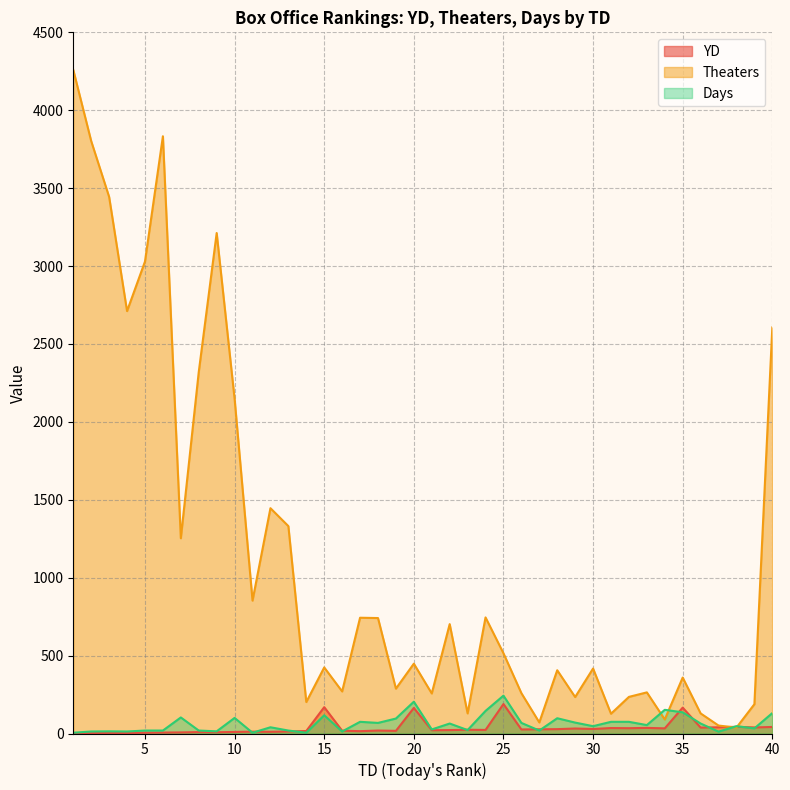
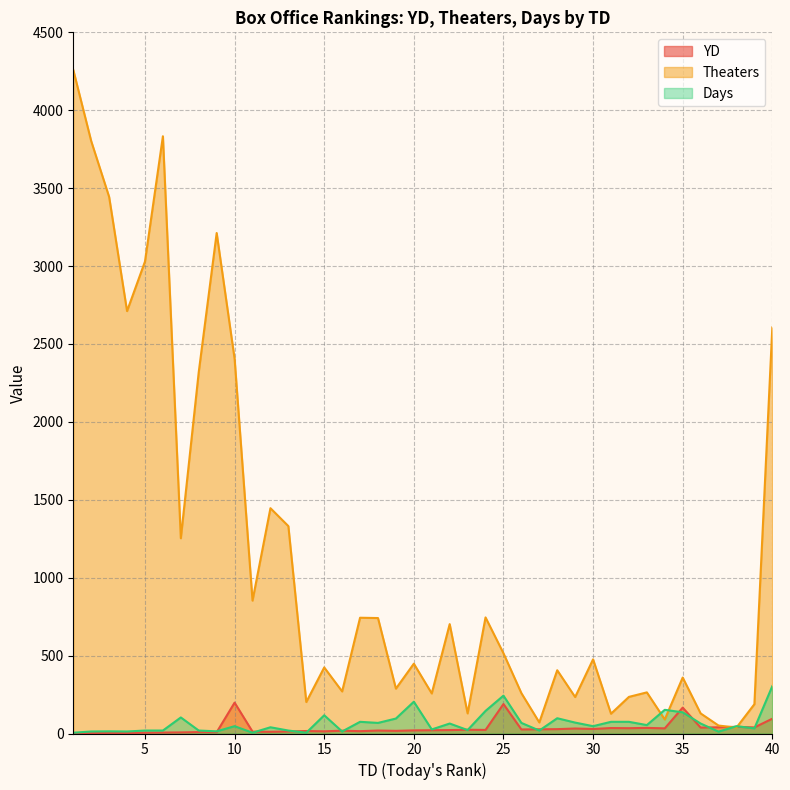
YD, 10: 10 -> 200
Theaters, 10: 2150 -> 2410
Days, 10: 100 -> 50
YD, 15: 170 -> 10
YD, 20: 160 -> 20
Theaters, 30: 420 -> 480
YD, 40: 40 -> 100
Days, 40: 130 -> 300
